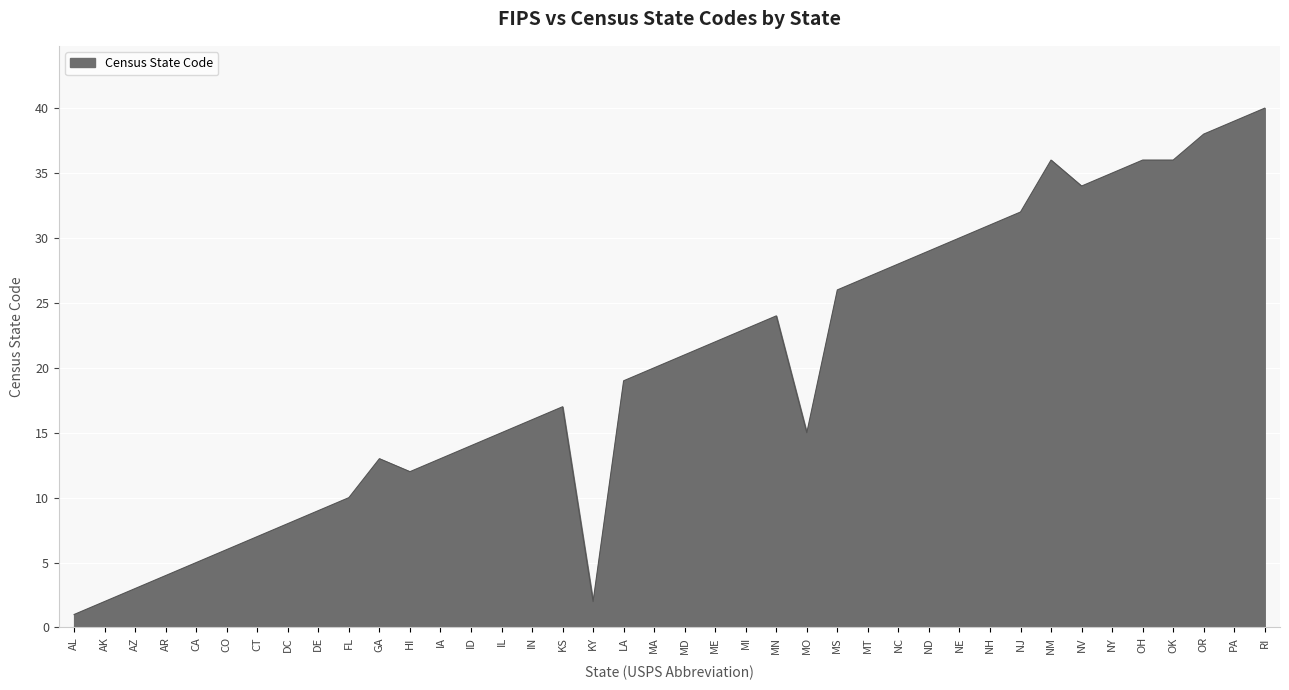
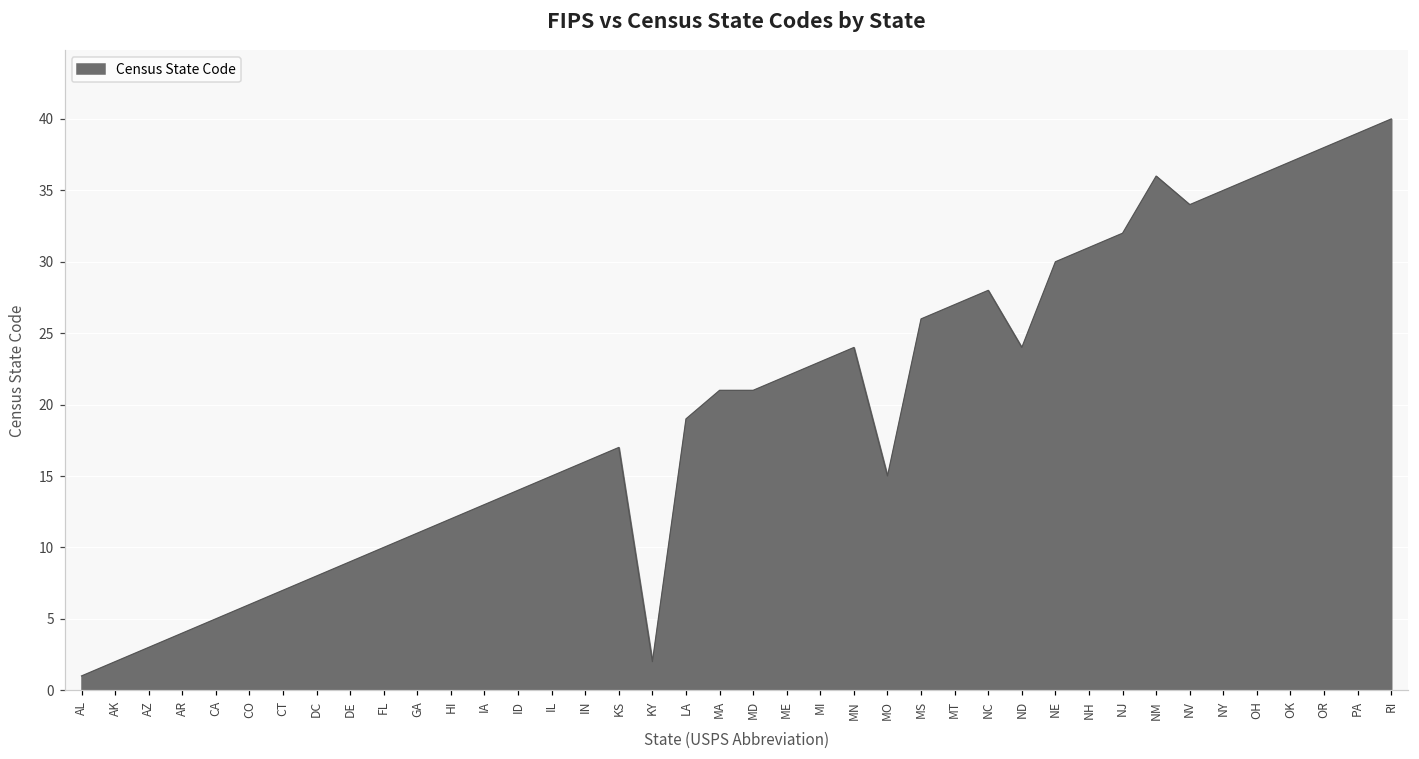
GA: 13 -> 11
MA: 20 -> 21
ND: 29 -> 24
OK: 36 -> 37
